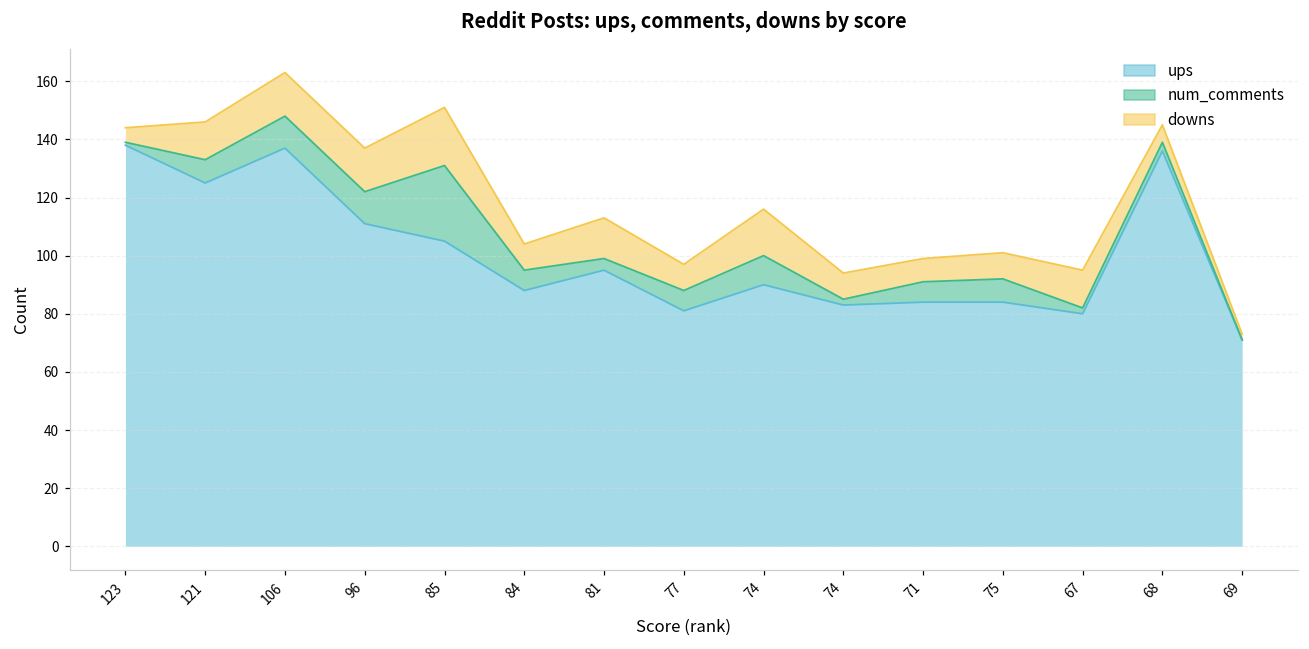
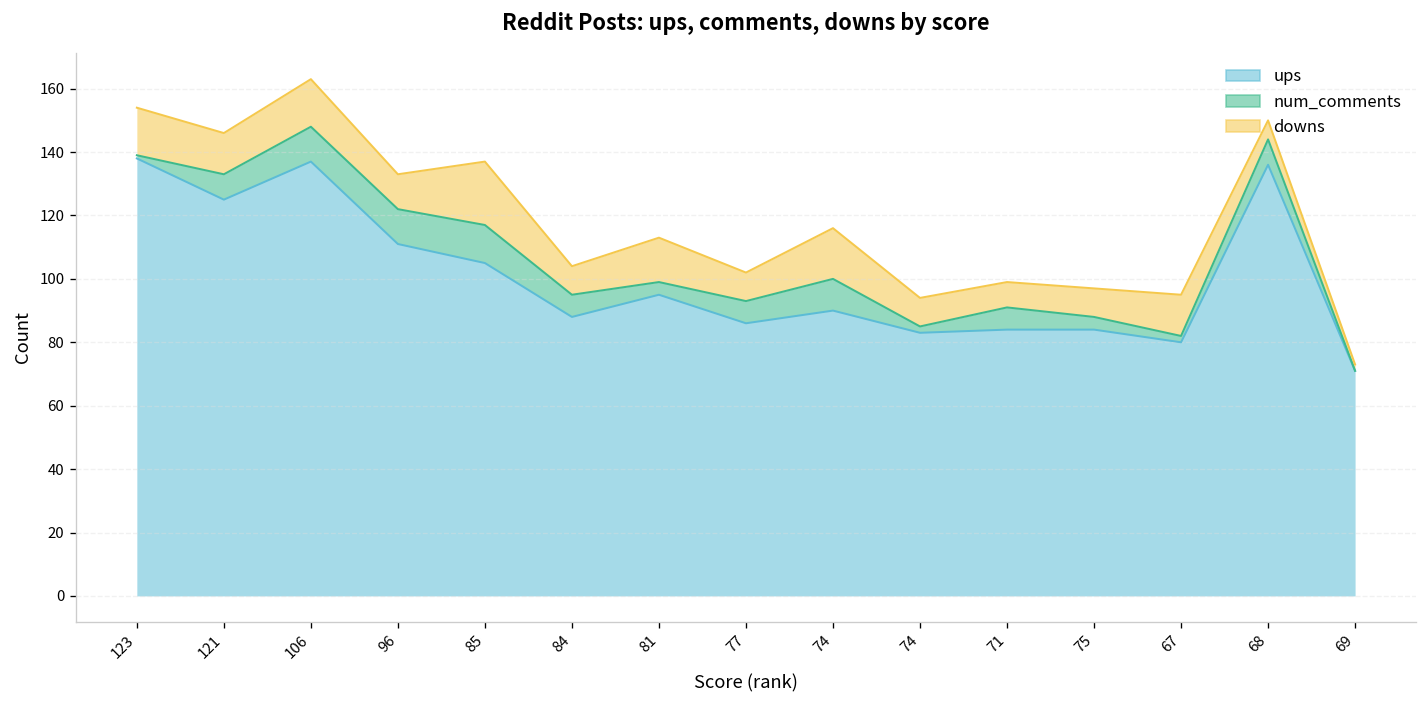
downs, 123: 5 -> 15
downs, 96: 15 -> 11
num_comments, 85: 26 -> 12
ups, 77: 81 -> 86
num_comments, 75: 8 -> 4
num_comments, 68: 3 -> 8
